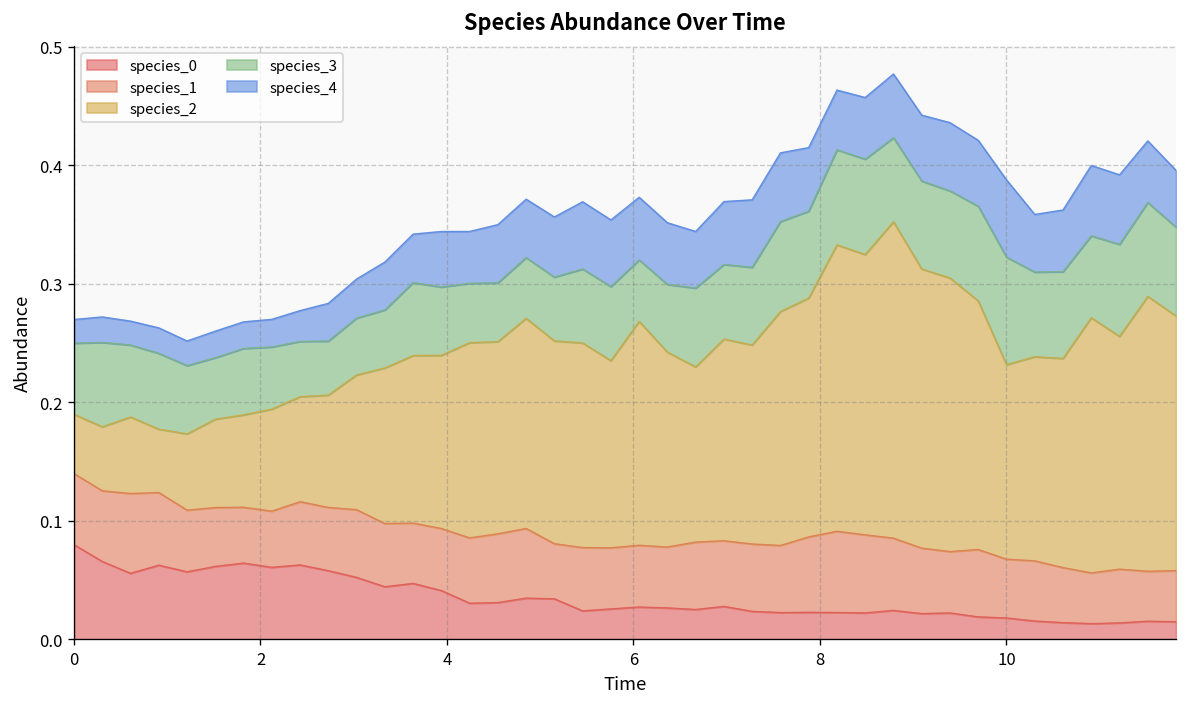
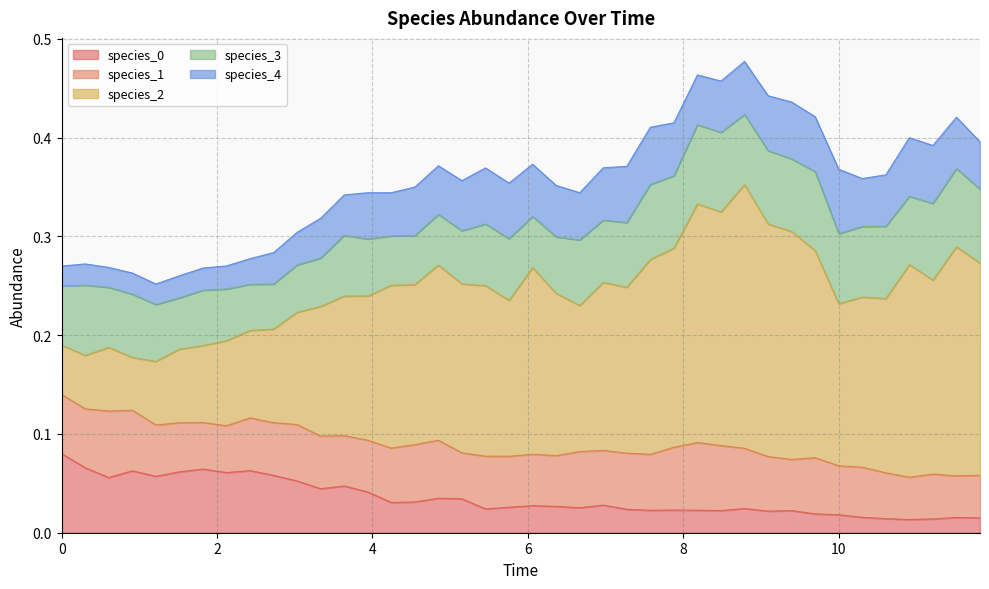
species_3, 10: 0.09 -> 0.07
